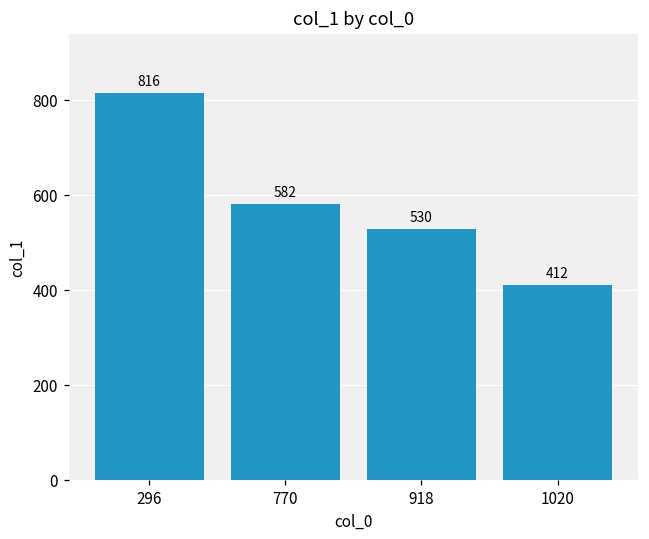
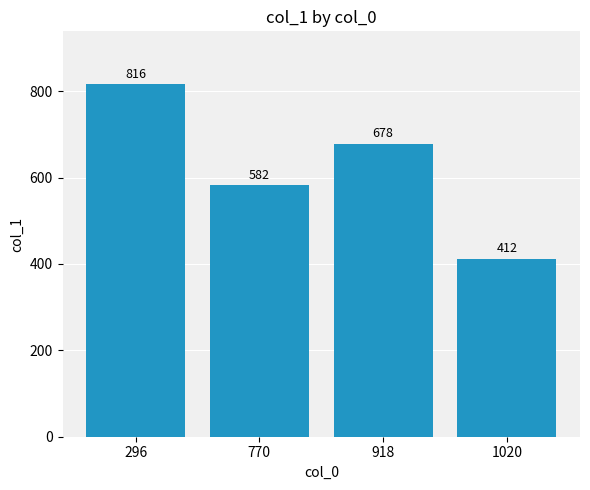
918: 530 -> 678
